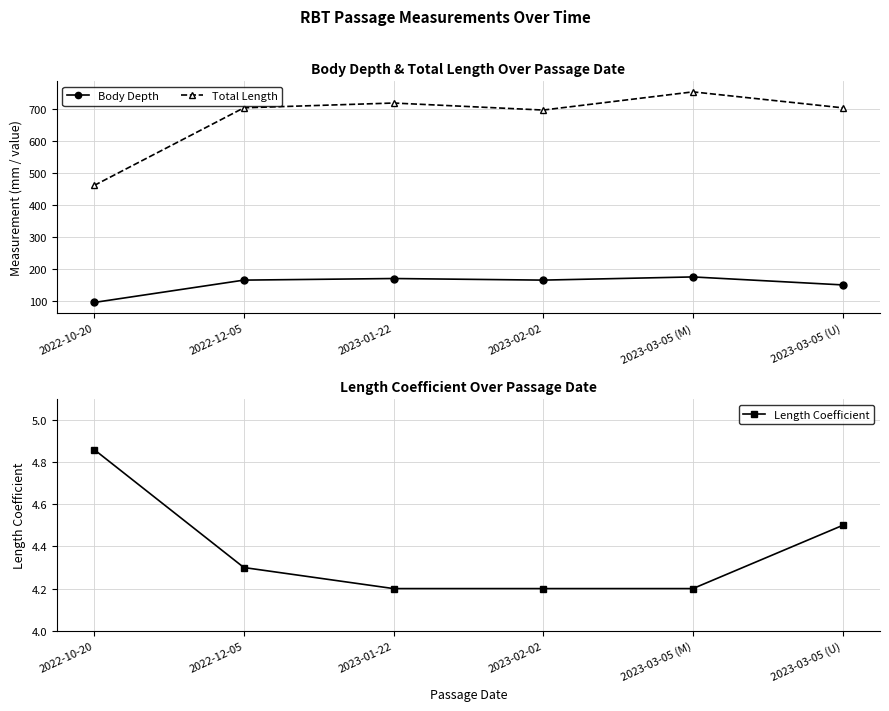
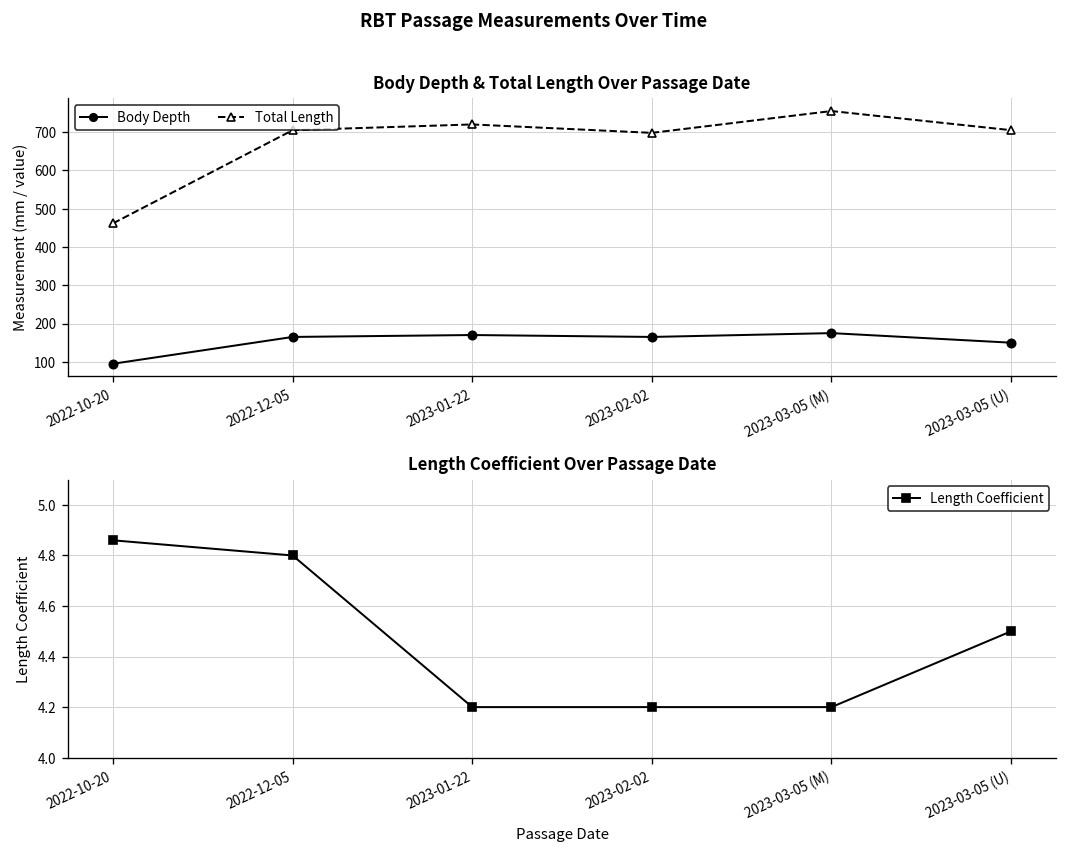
Length Coefficient Over Passage Date, 2022-12-05: 4.3 -> 4.8
